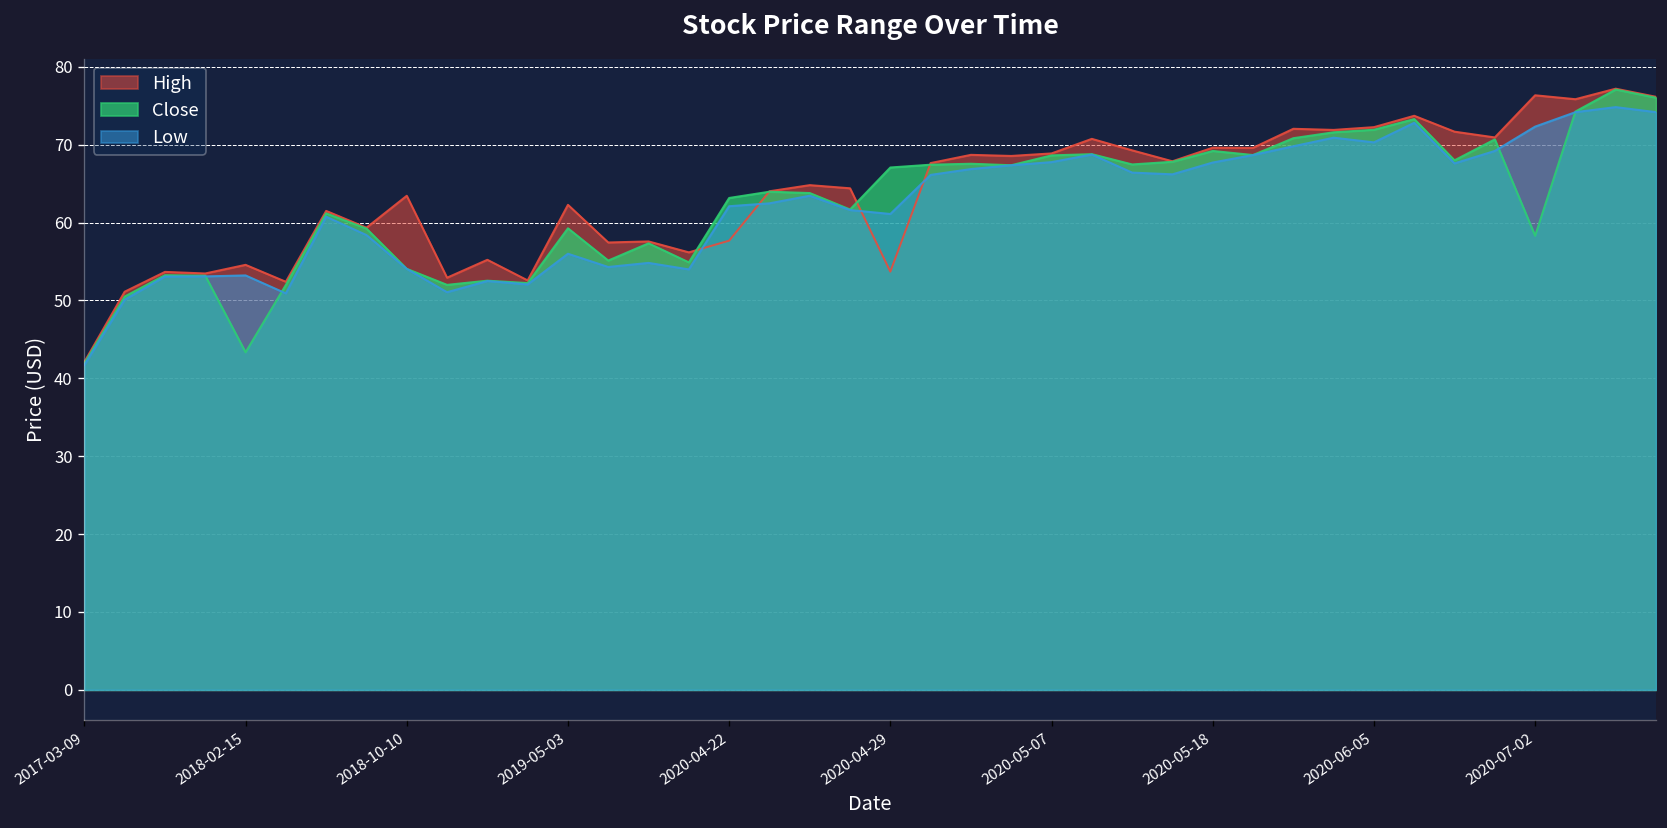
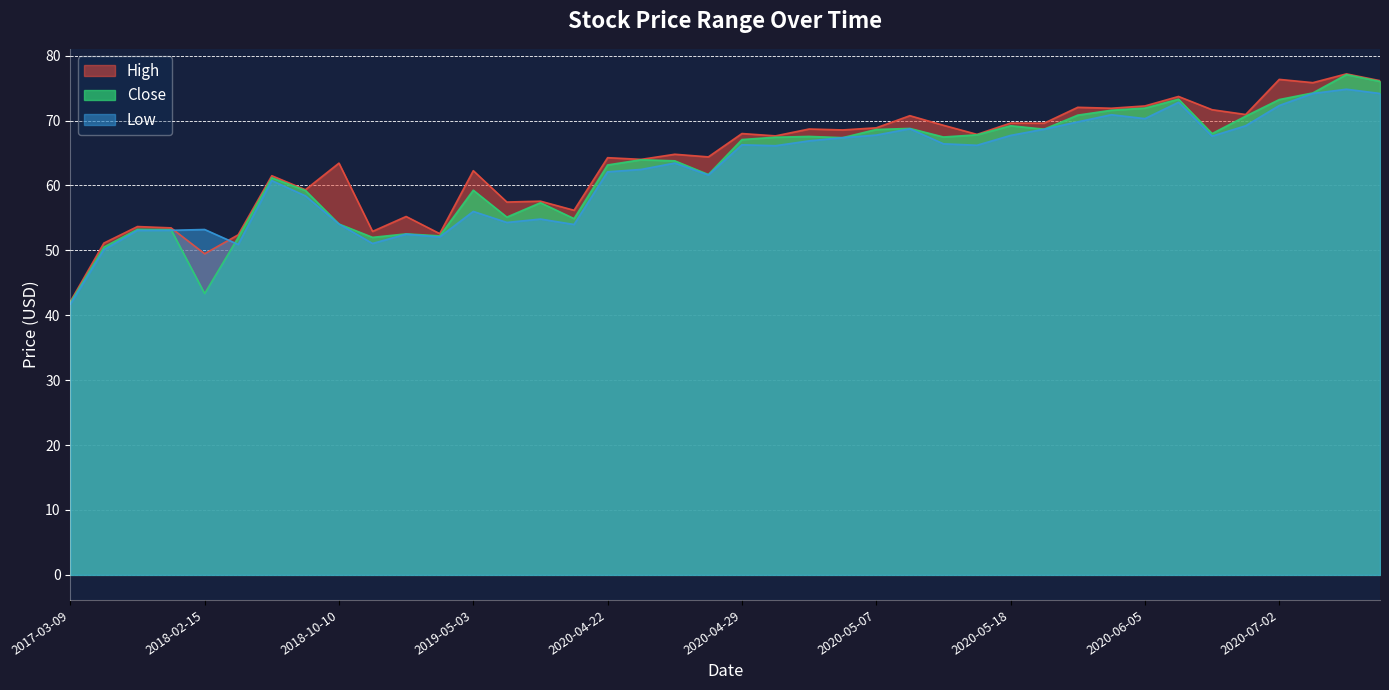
High, 2018-02-15: 55 -> 49
High, 2020-04-22: 58 -> 64
High, 2020-04-29: 54 -> 68
Low, 2020-04-29: 61 -> 66
Close, 2020-07-02: 58 -> 73
